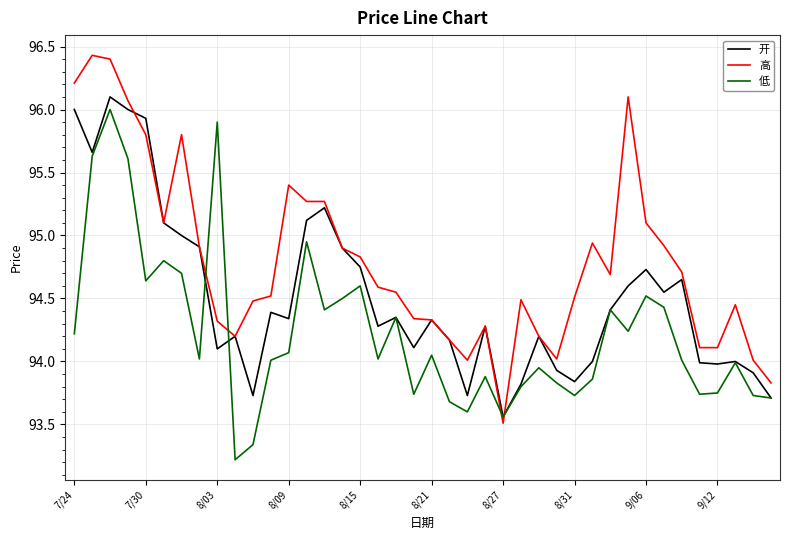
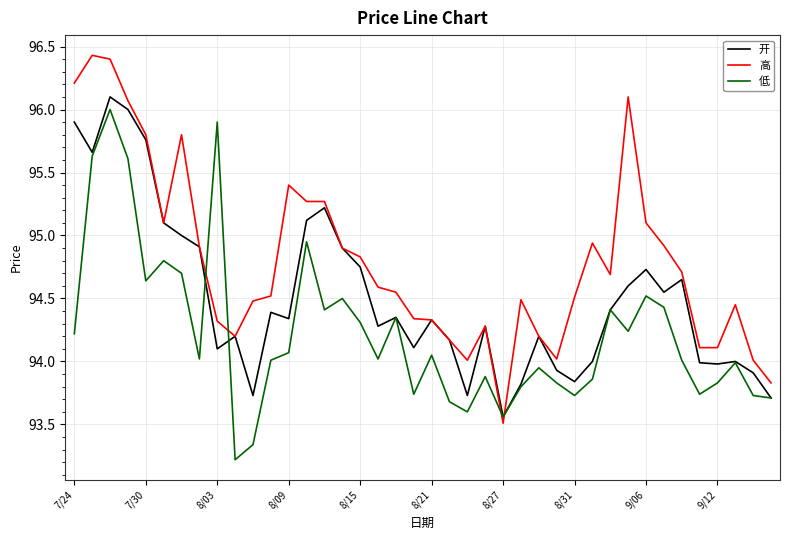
开, 7/24: 96.0 -> 95.9
开, 7/30: 95.93 -> 95.76
低, 8/15: 94.60 -> 94.31
低, 9/12: 93.75 -> 93.83
